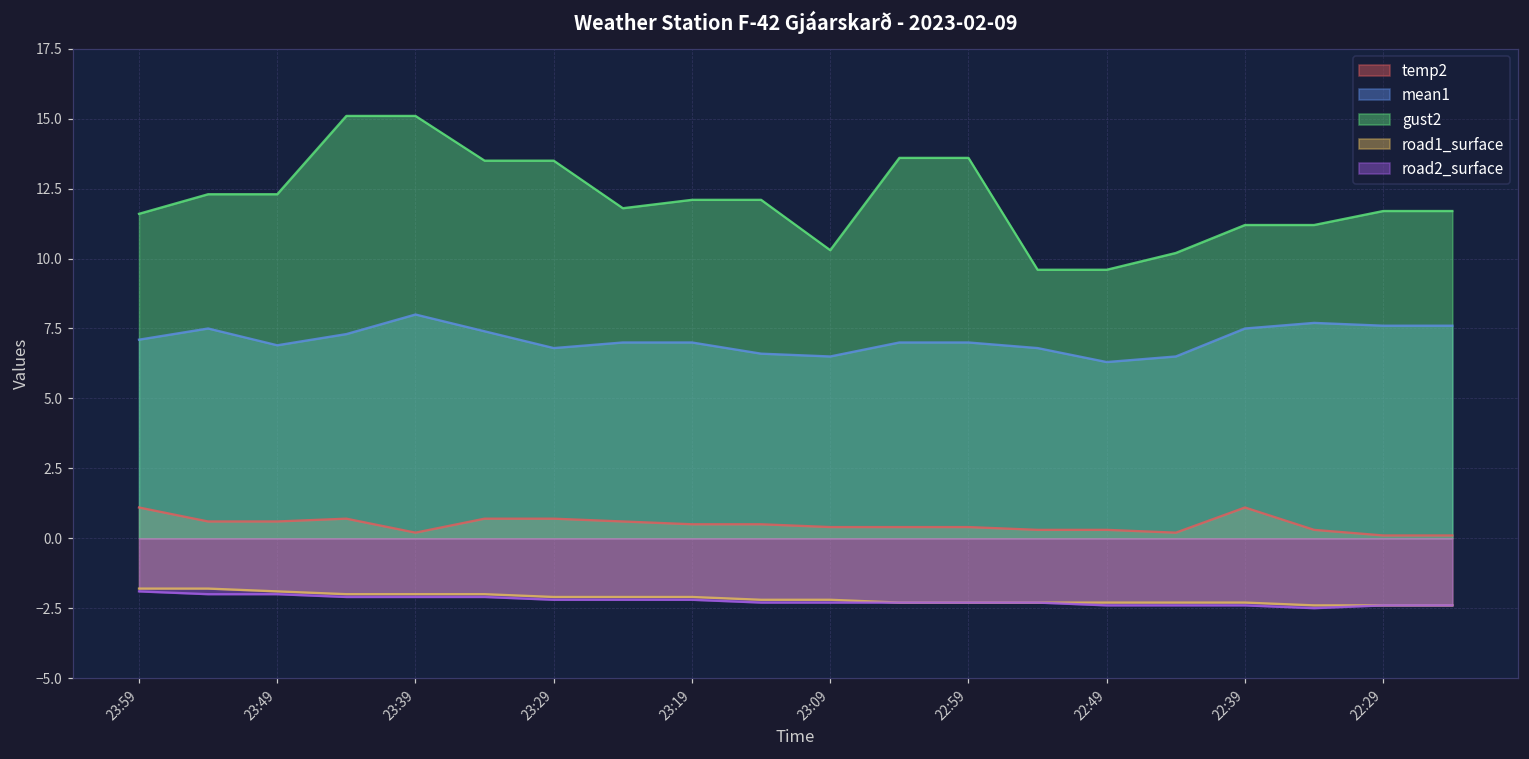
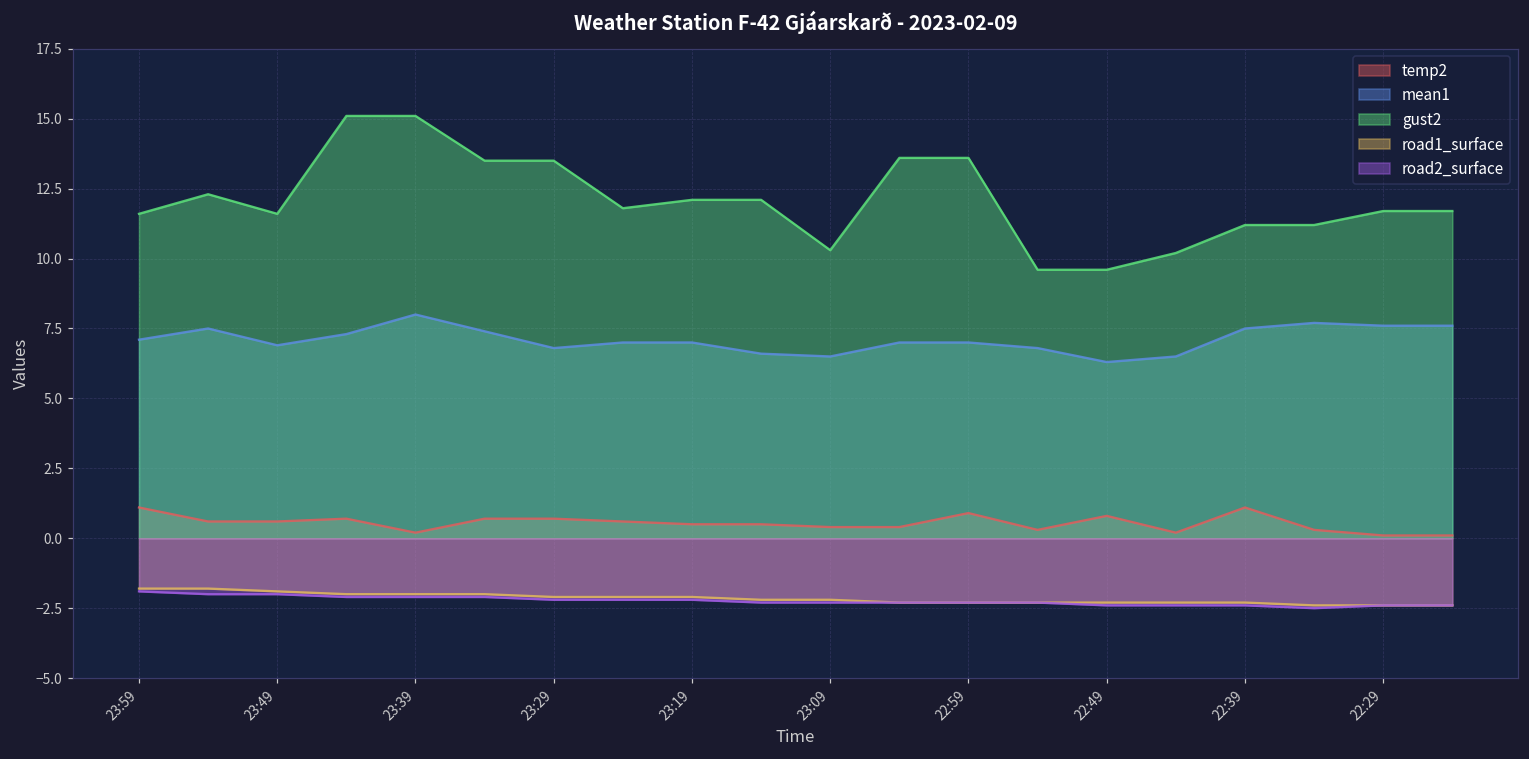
gust2, 23:49: 12.3 -> 11.6
temp2, 22:59: 0.4 -> 0.9
temp2, 22:49: 0.3 -> 0.8
